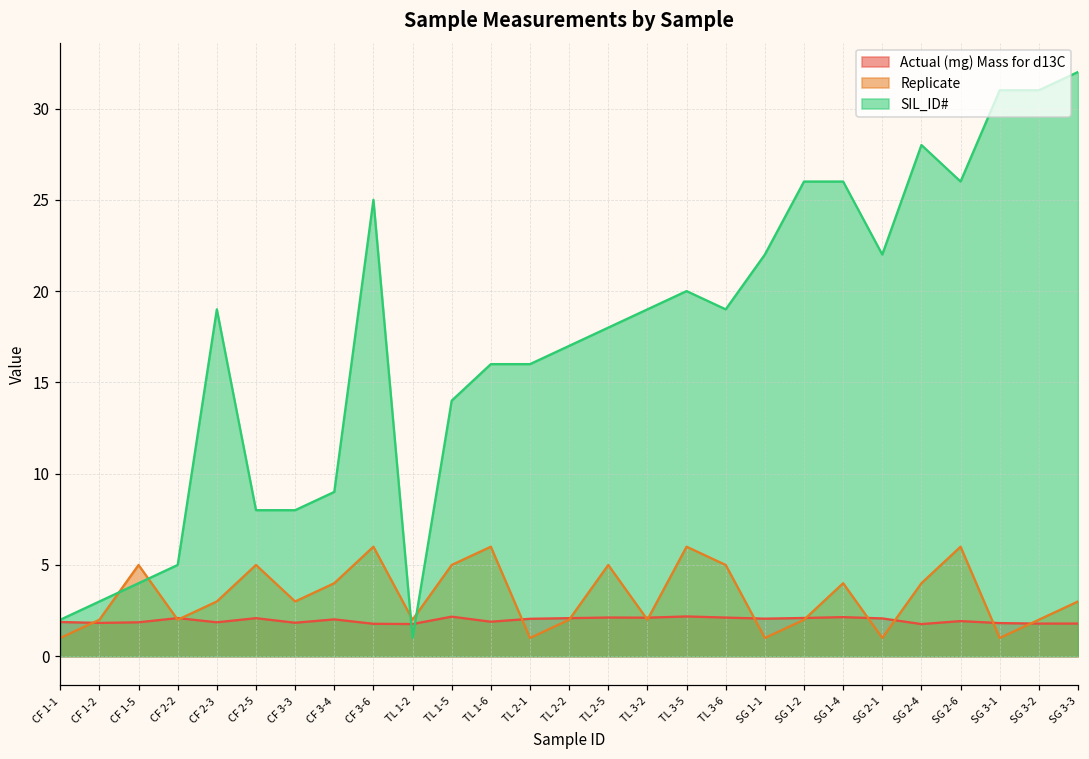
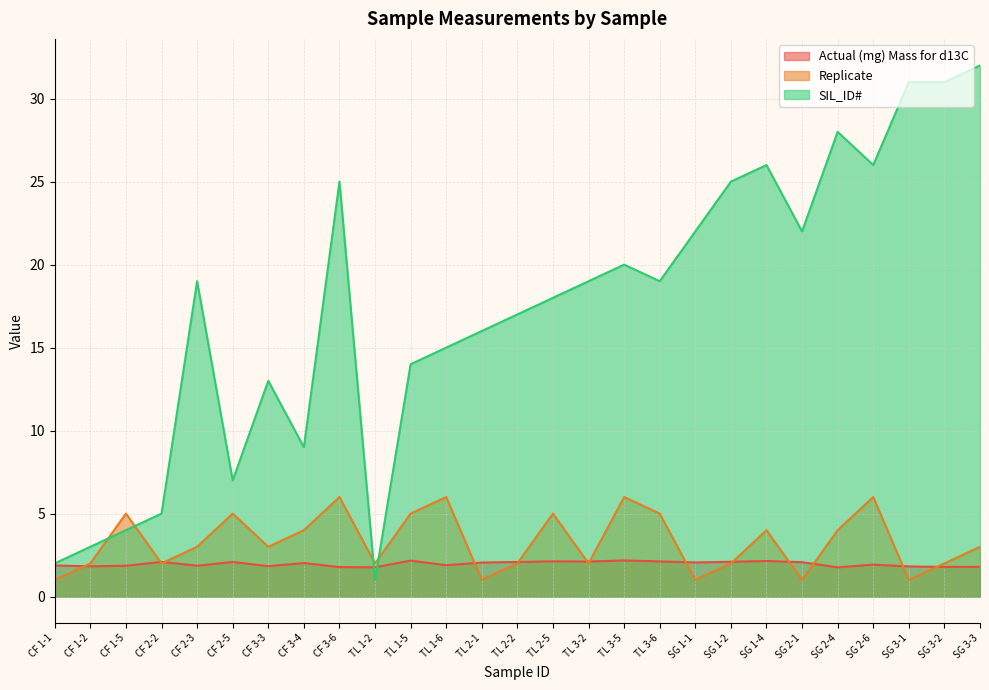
SIL_ID#, CF 2-5: 8 -> 7
SIL_ID#, CF 3-3: 8 -> 13
SIL_ID#, TL 1-6: 16 -> 15
SIL_ID#, SG 1-2: 26 -> 25
